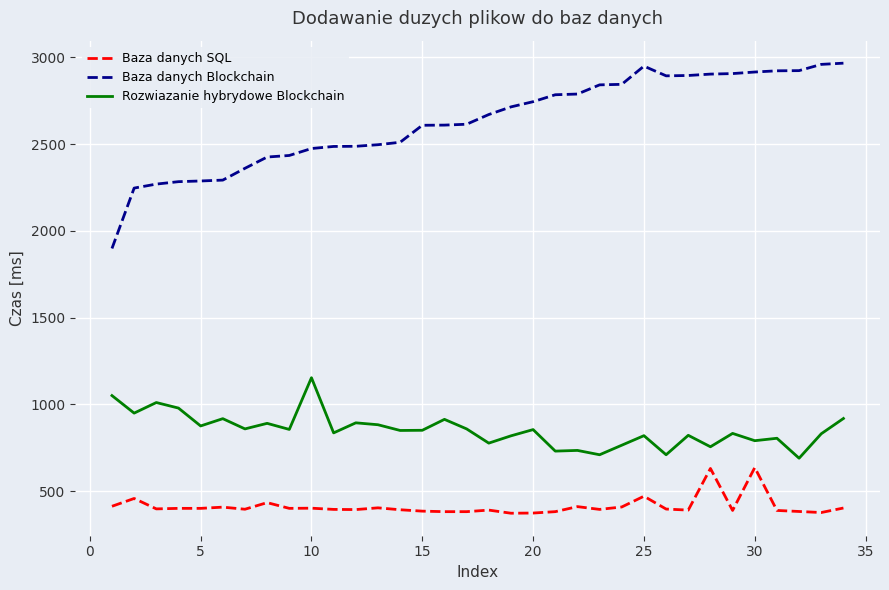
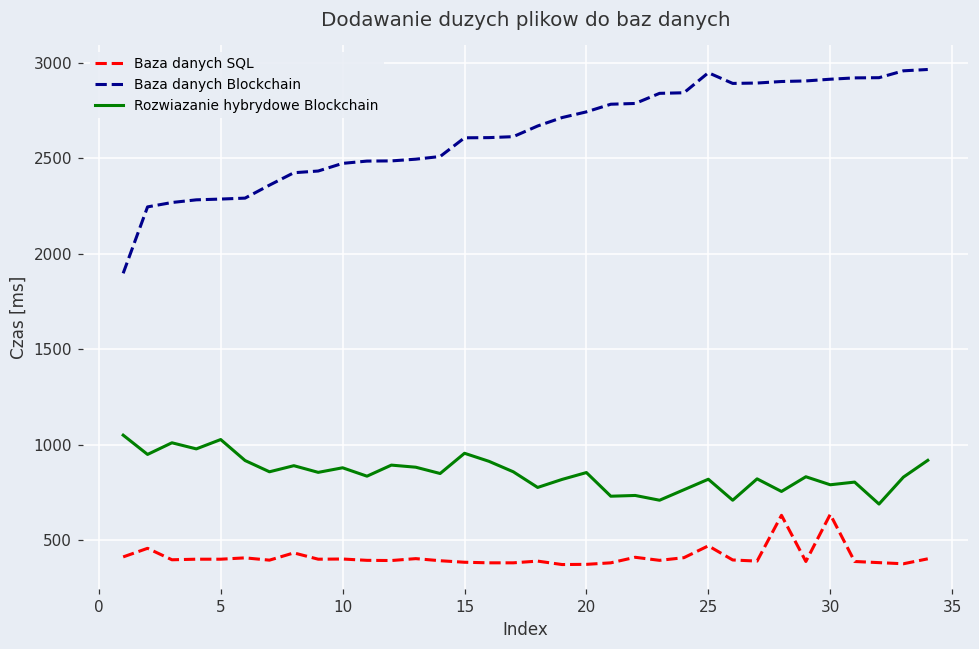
Rozwiazanie hybrydowe Blockchain, 5: 880 -> 1030
Rozwiazanie hybrydowe Blockchain, 10: 1150 -> 880
Rozwiazanie hybrydowe Blockchain, 15: 850 -> 960
